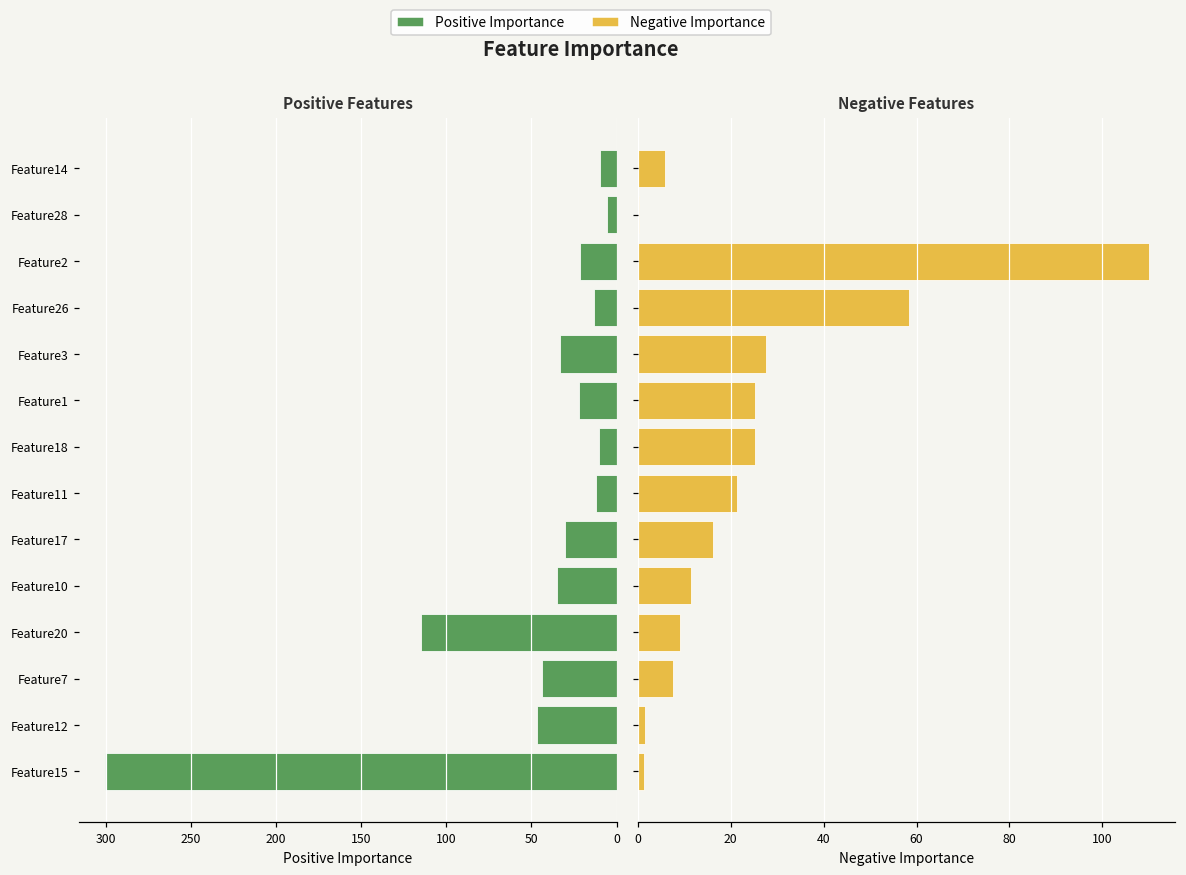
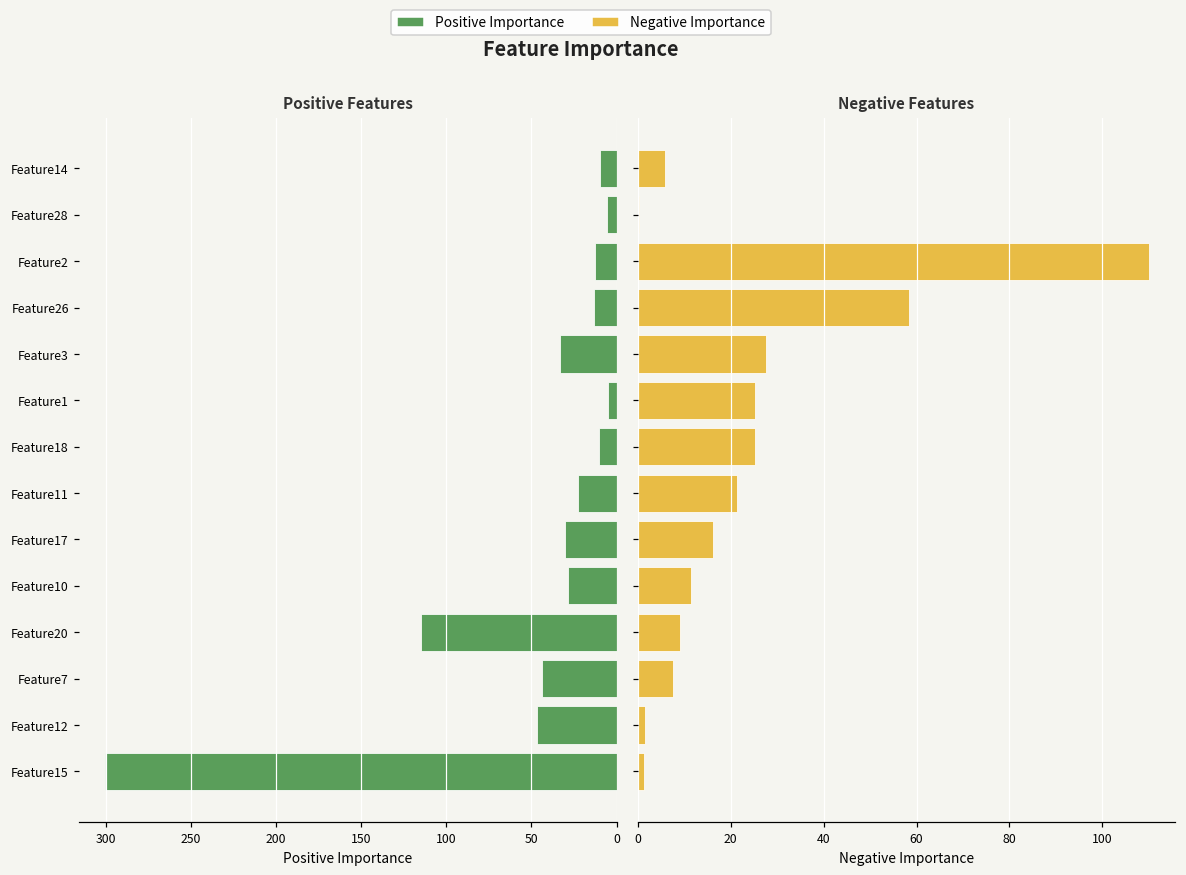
Positive Features, Feature2: 21 -> 13
Positive Features, Feature1: 22 -> 5
Positive Features, Feature11: 12 -> 23
Positive Features, Feature10: 35 -> 28
